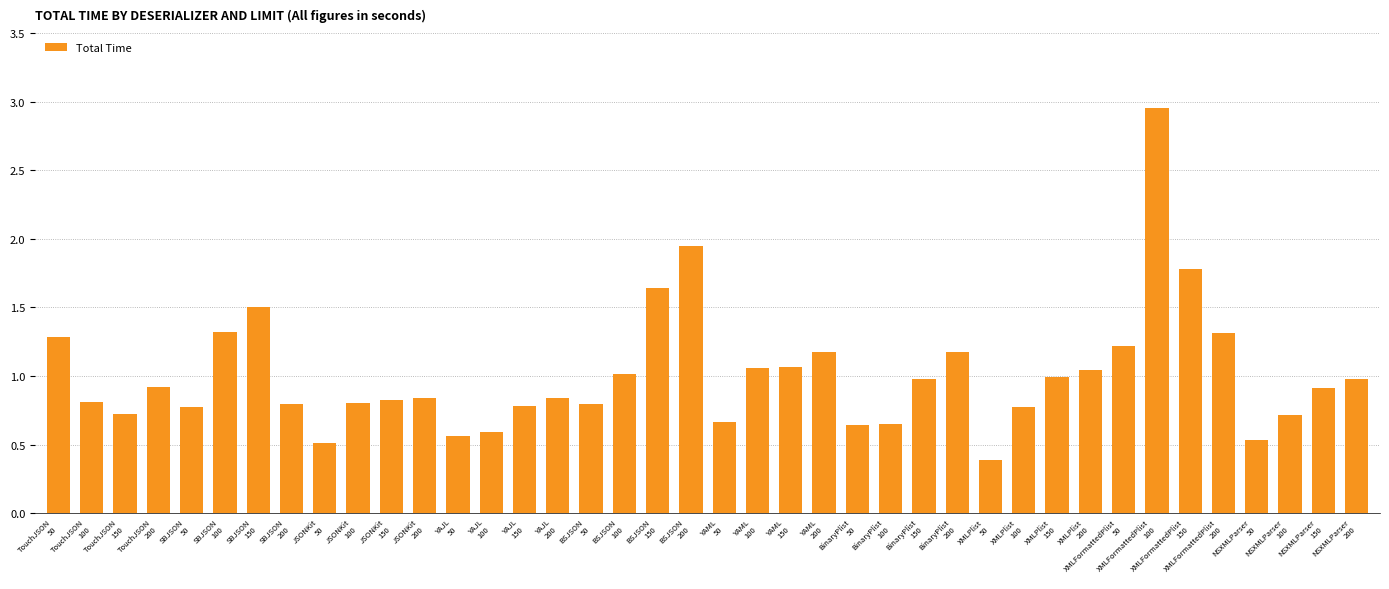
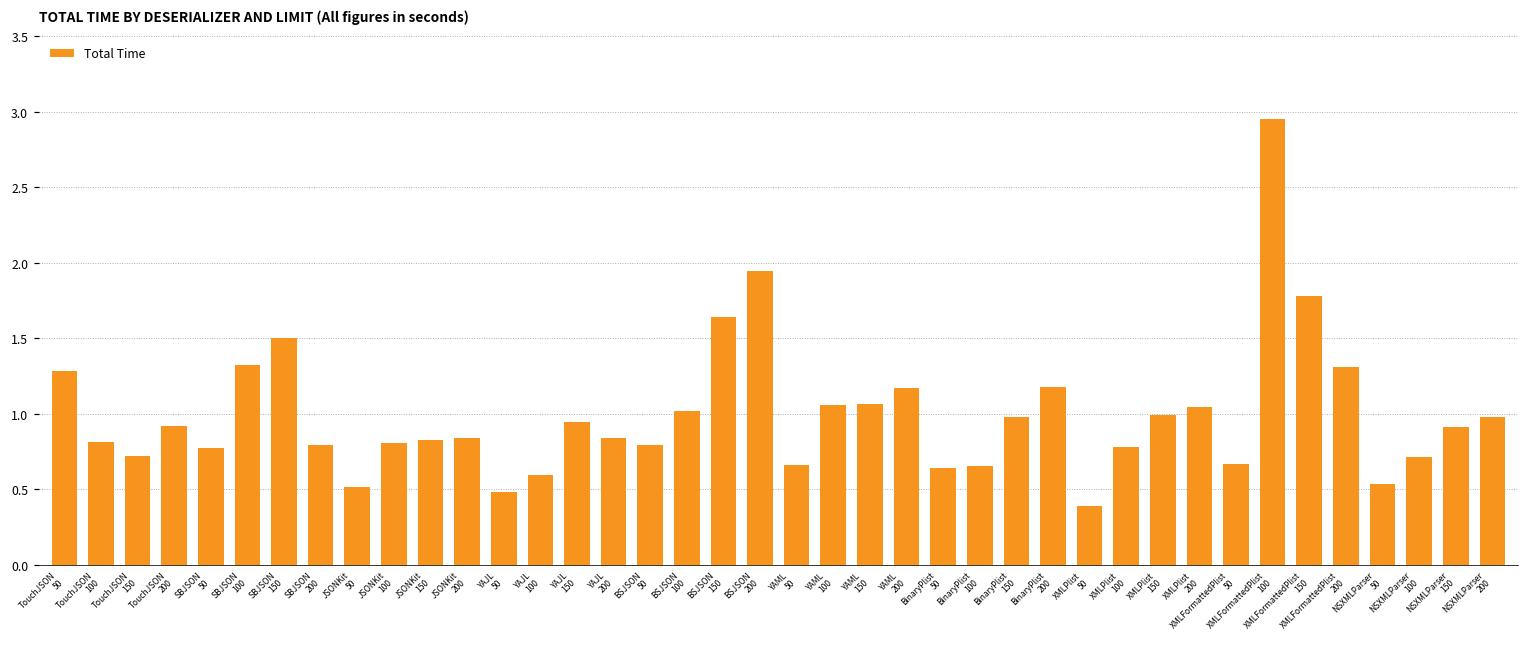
YAJL 50: 0.56 -> 0.48
YAJL 150: 0.78 -> 0.95
XMLFormattedPlist 50: 1.22 -> 0.66
